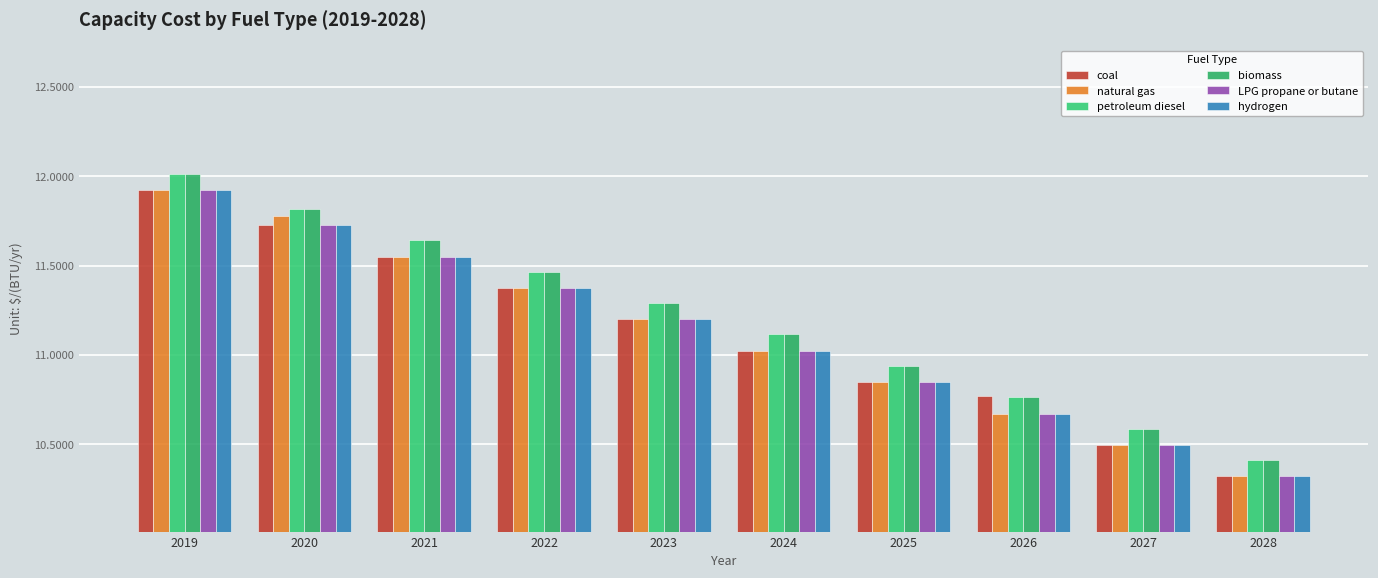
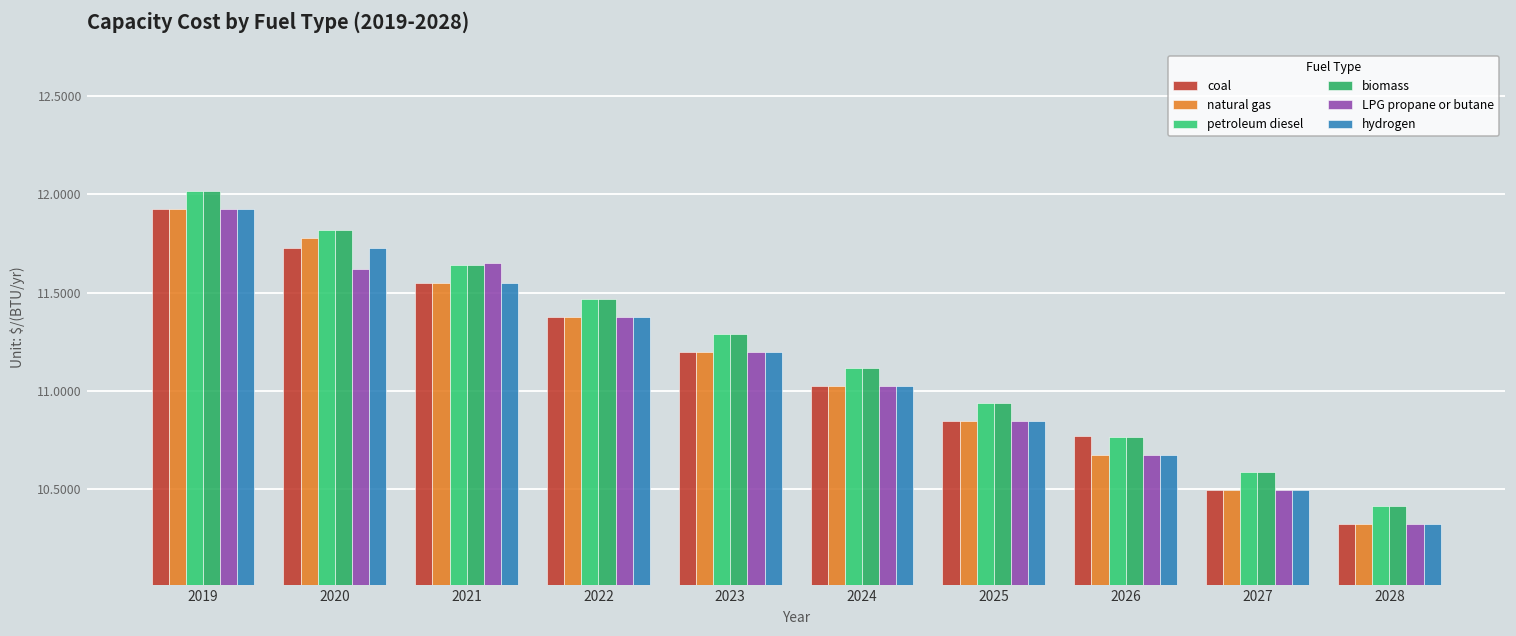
LPG propane or butane, 2020: 11.73 -> 11.62
LPG propane or butane, 2021: 11.55 -> 11.65
